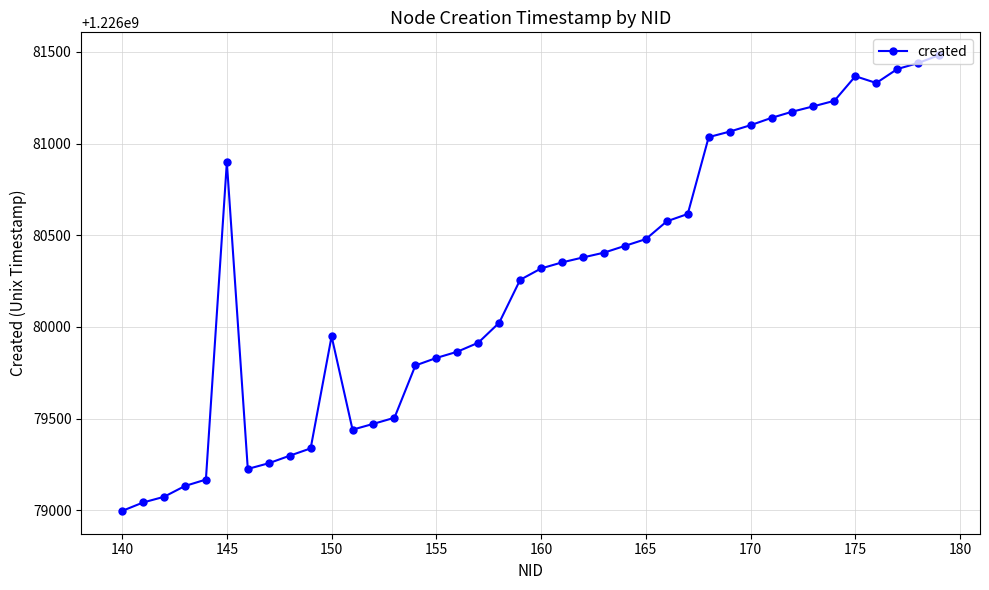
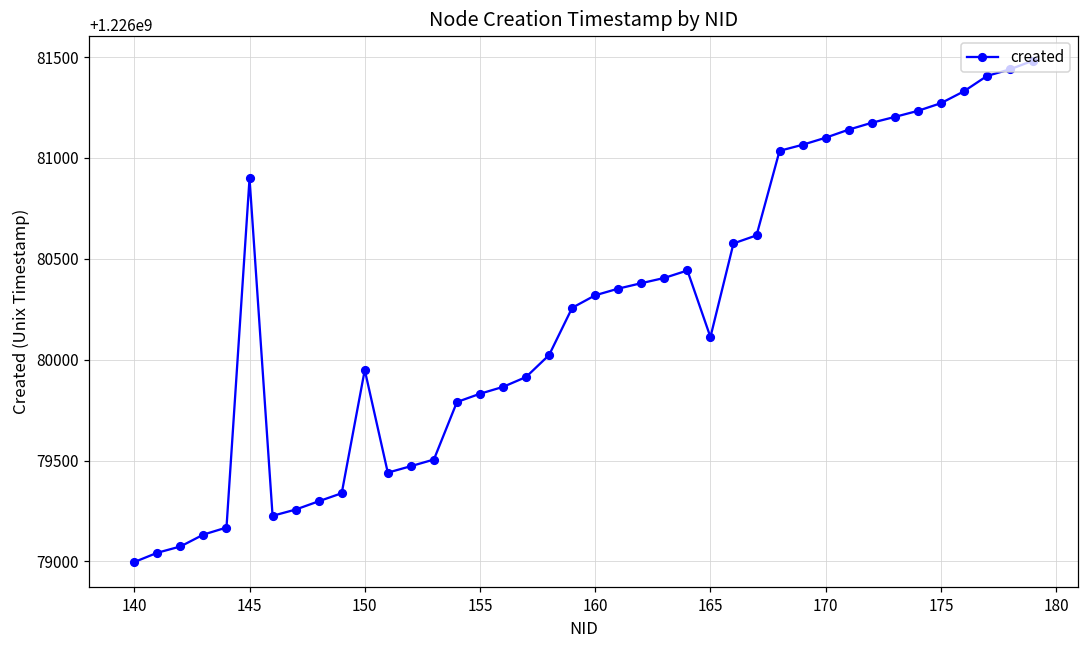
165: 1226080480 -> 1226080110
175: 1226081370 -> 1226081270
